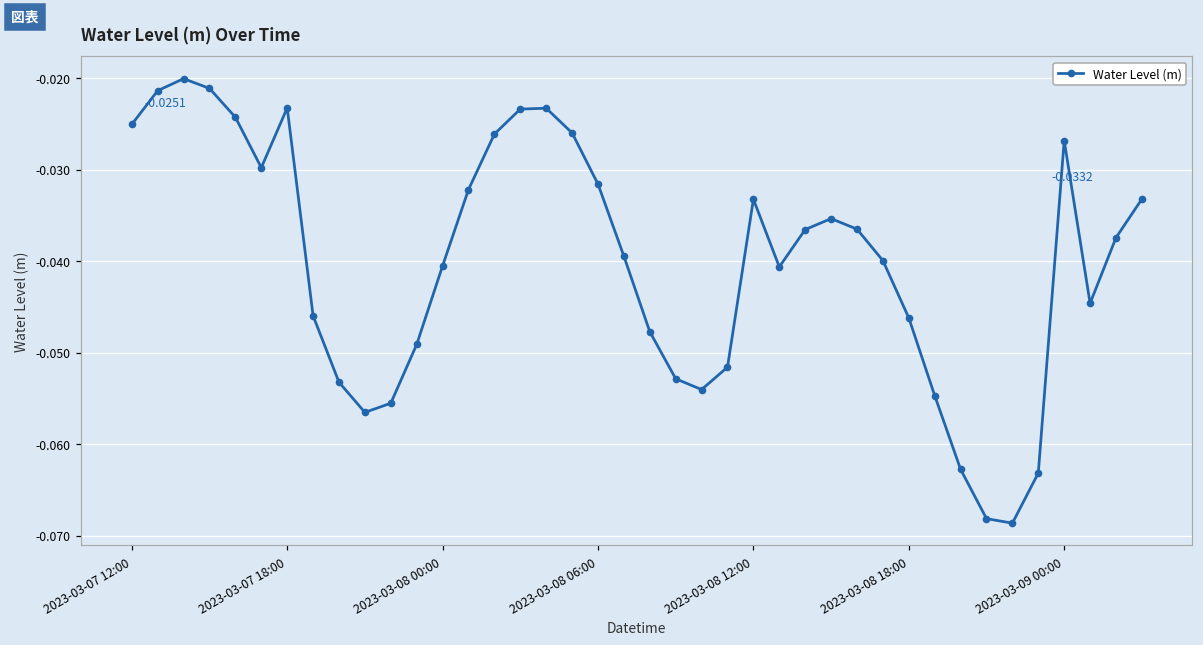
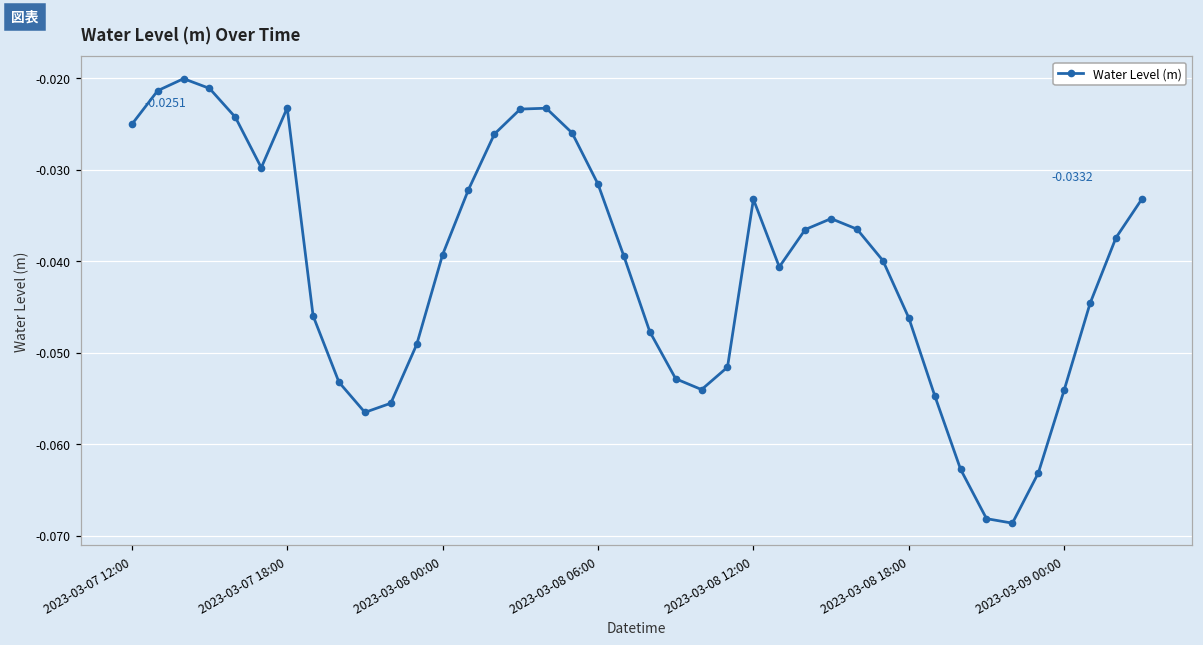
2023-03-08 00:00: -0.041 -> -0.039
2023-03-09 00:00: -0.027 -> -0.054
